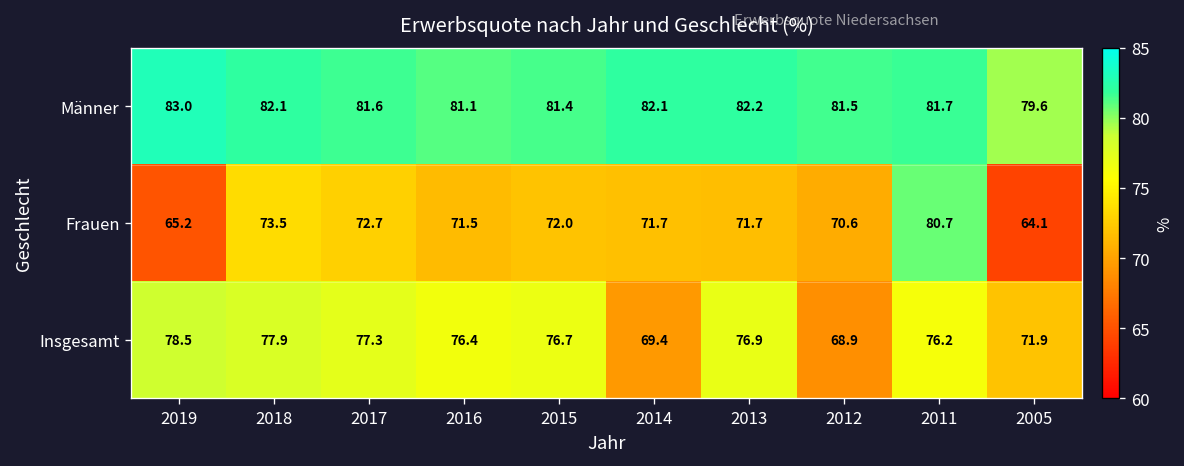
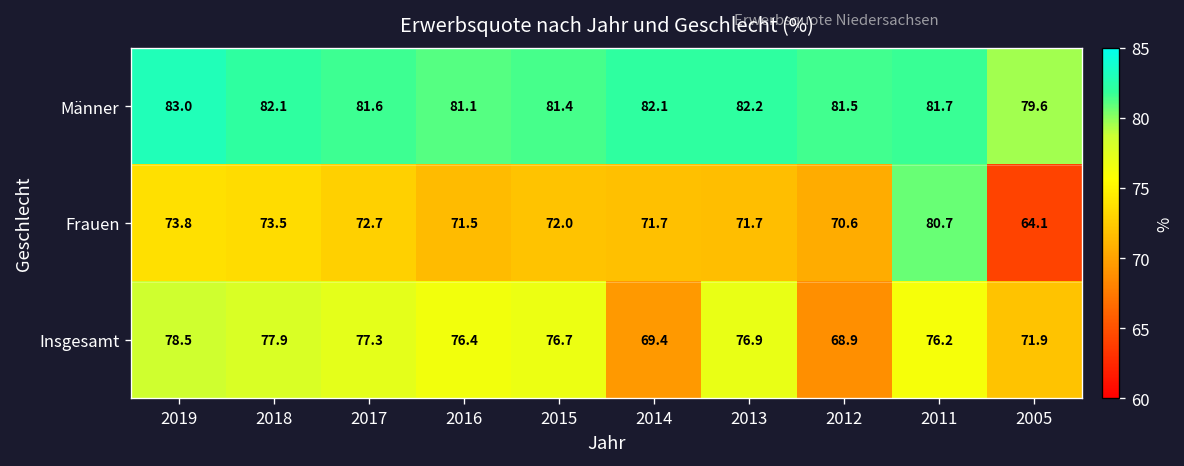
Frauen, 2019: 65.2 -> 73.8
